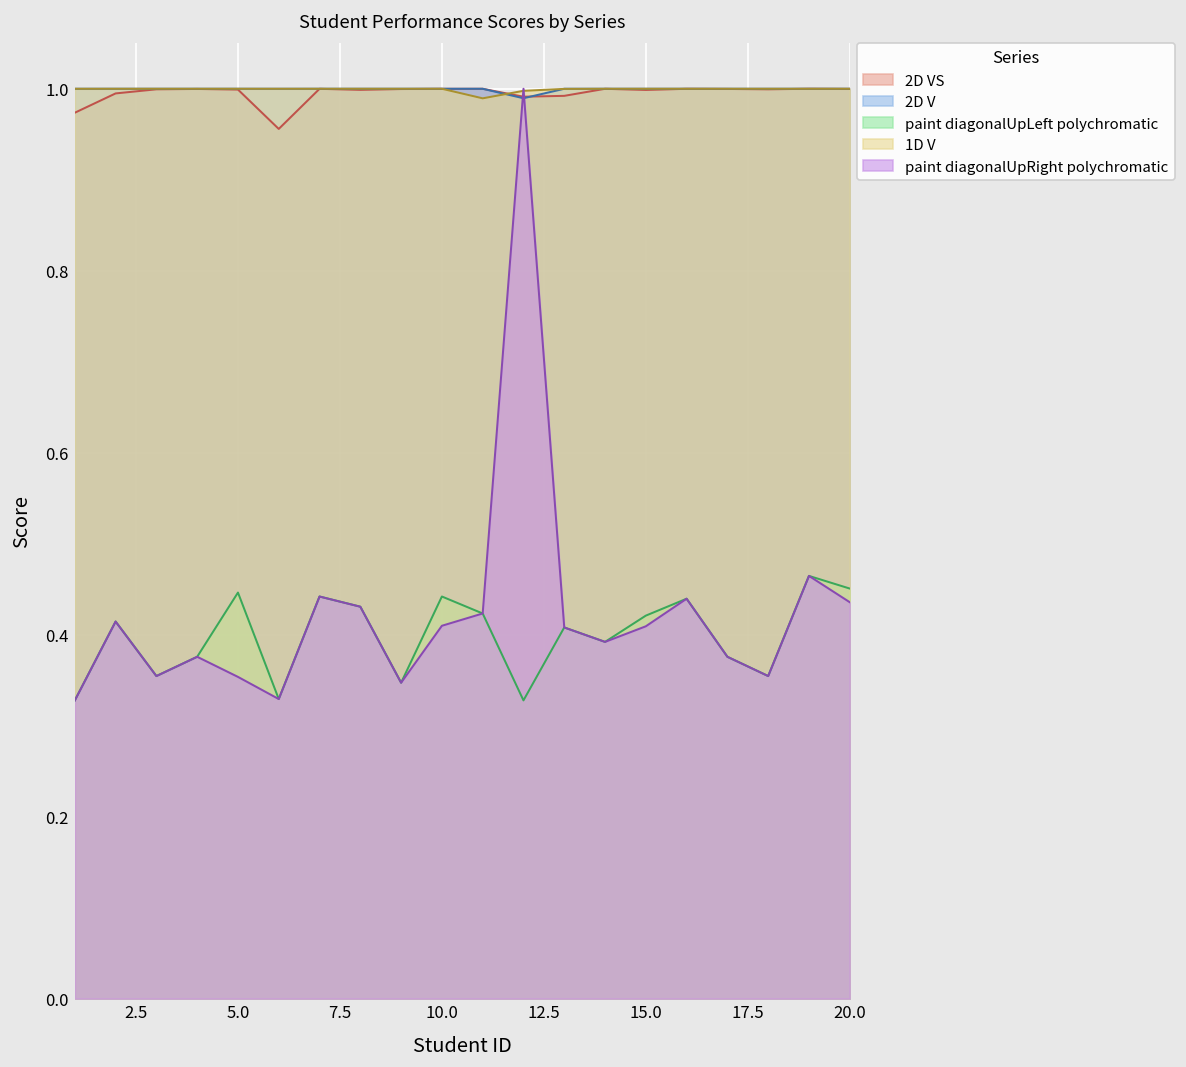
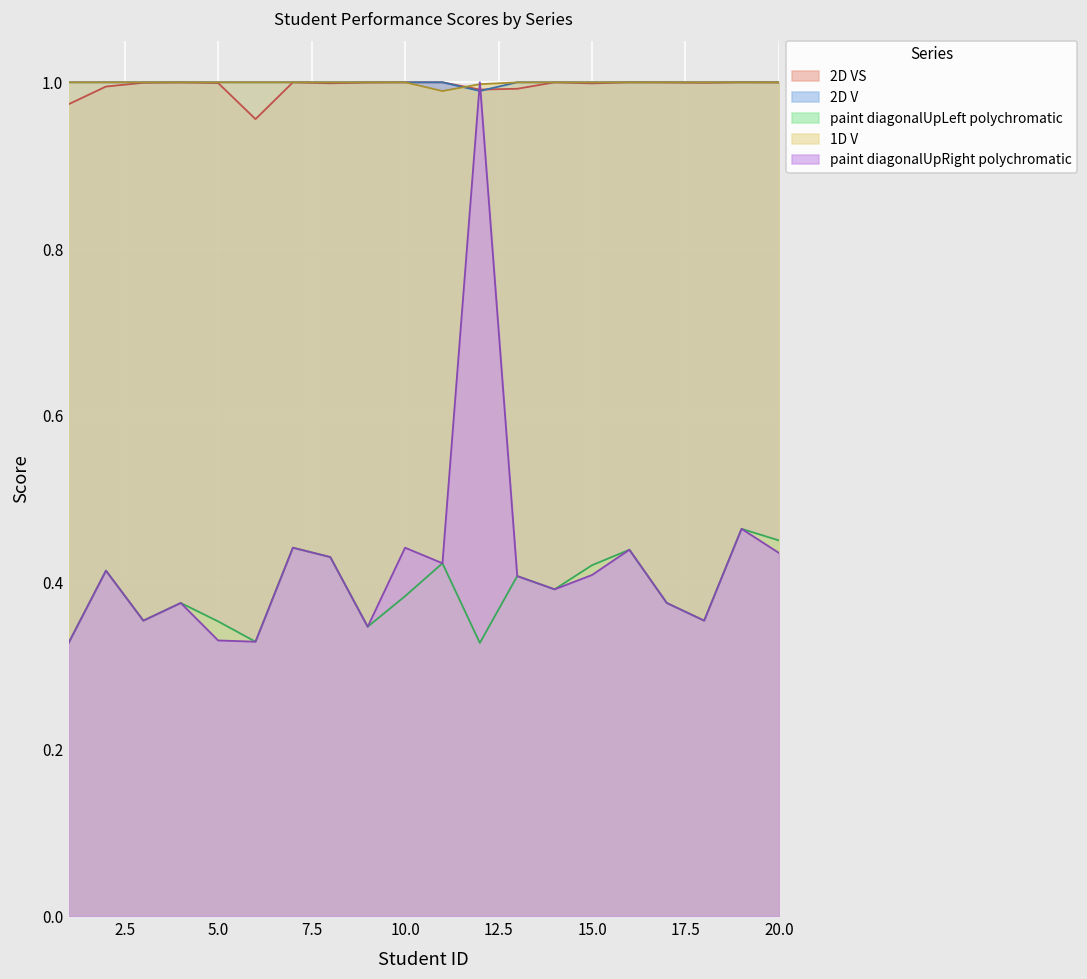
paint diagonalUpLeft polychromatic, 5.0: 0.45 -> 0.35
paint diagonalUpRight polychromatic, 5.0: 0.35 -> 0.33
paint diagonalUpLeft polychromatic, 10.0: 0.44 -> 0.38
paint diagonalUpRight polychromatic, 10.0: 0.41 -> 0.44
